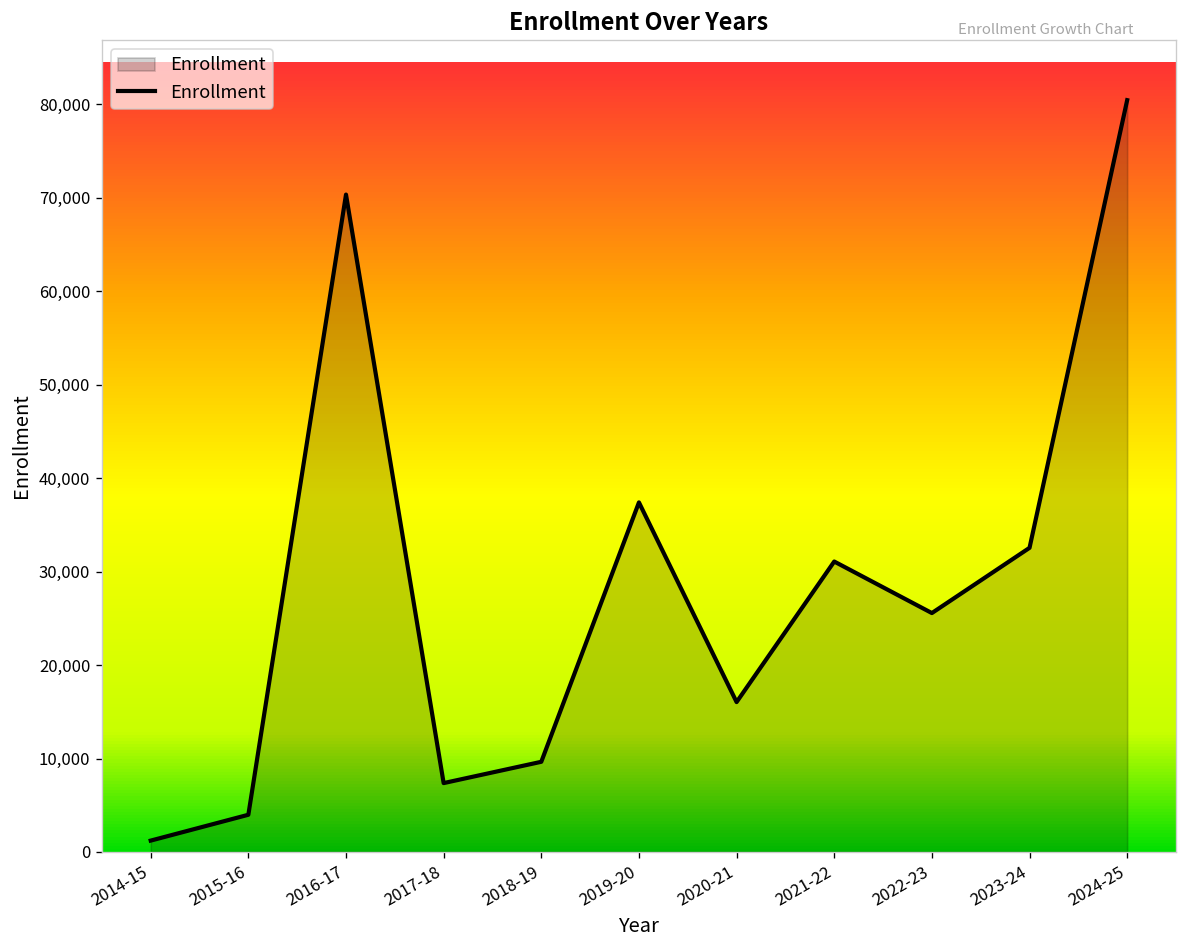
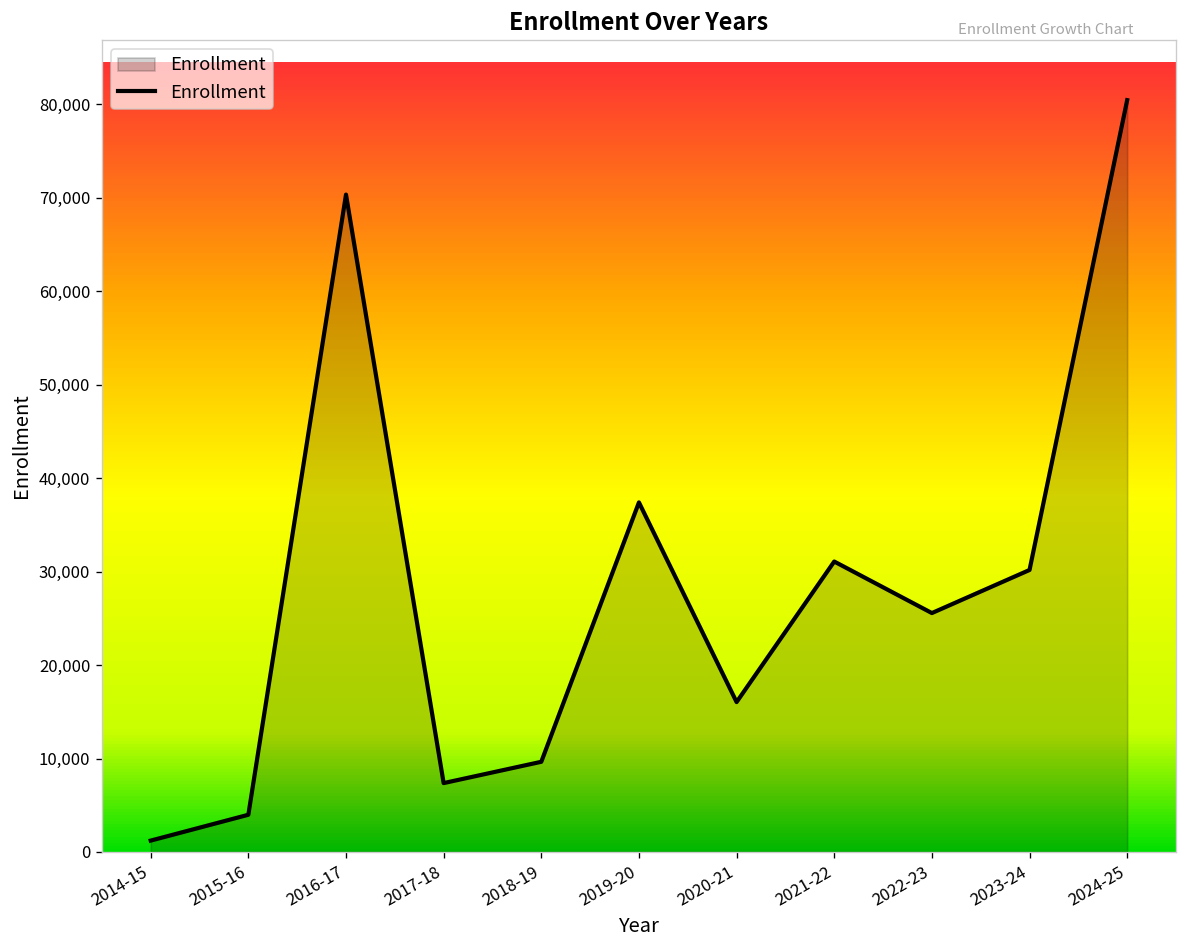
2023-24: 33,000 -> 30,000
